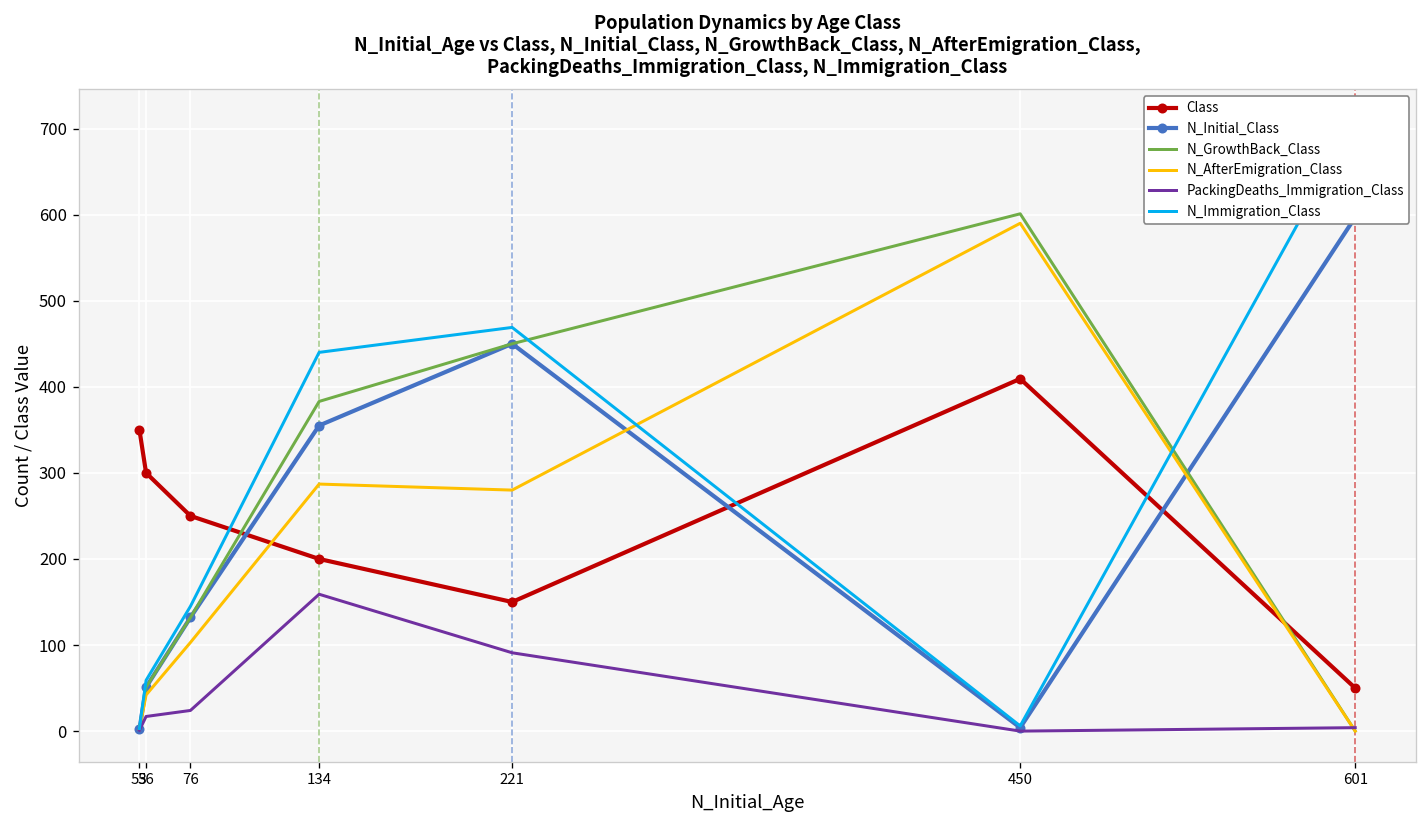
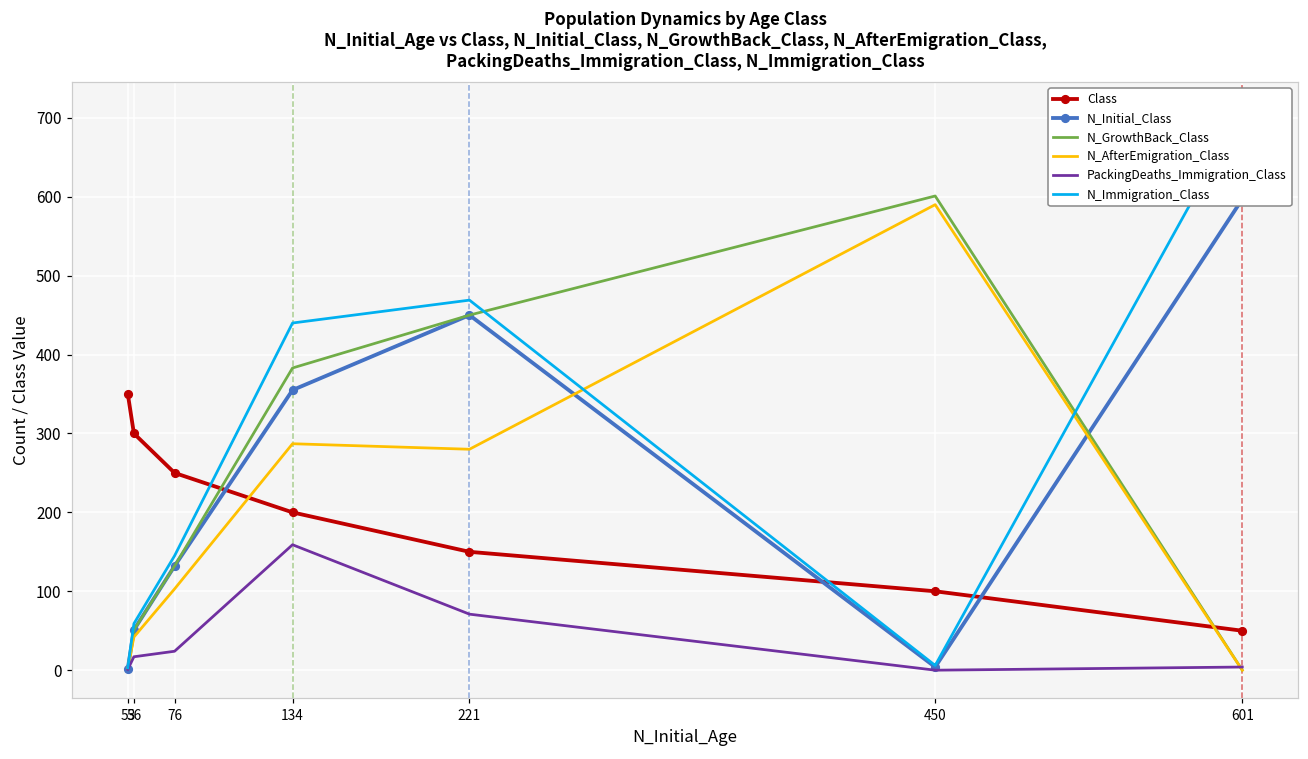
PackingDeaths_Immigration_Class, 221: 90 -> 70
Class, 450: 410 -> 100
